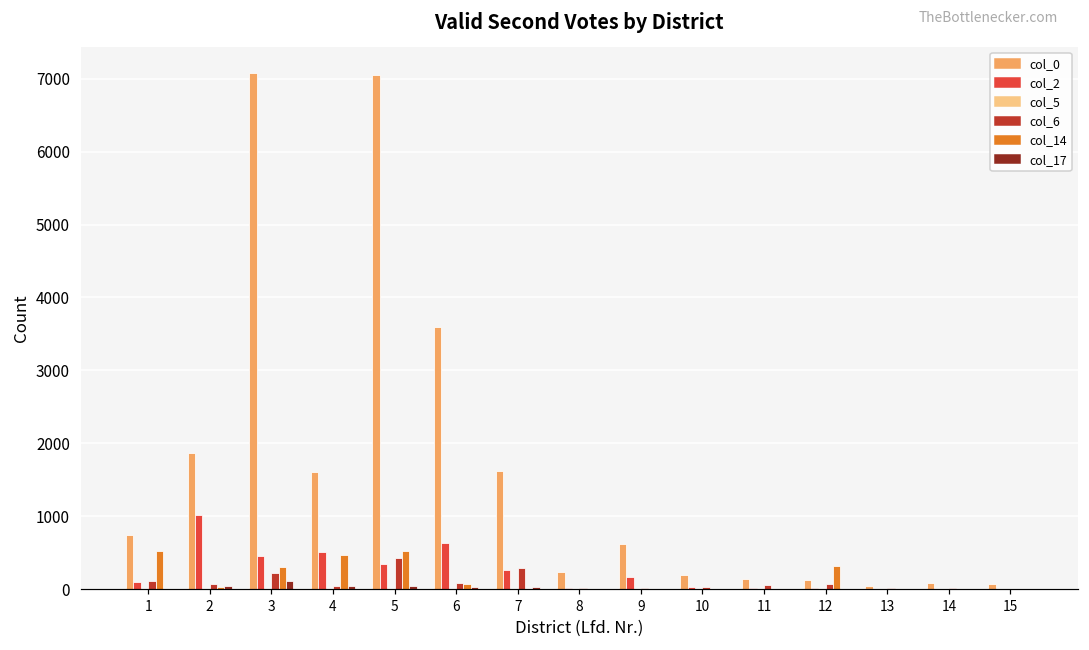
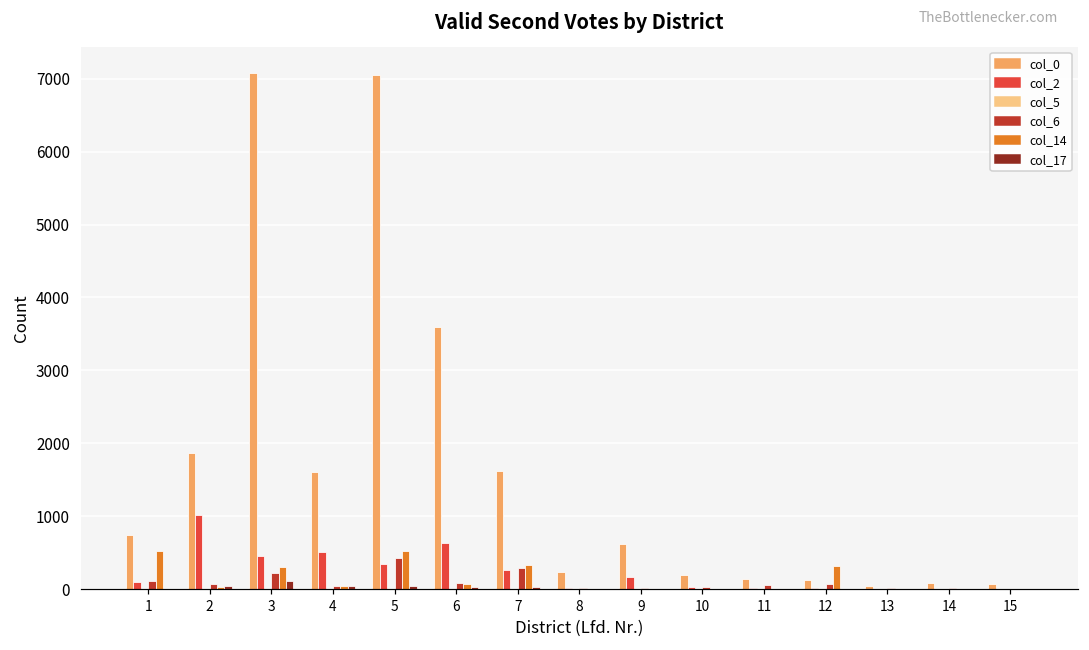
col_14, 4: 500 -> 0
col_14, 7: 0 -> 300
